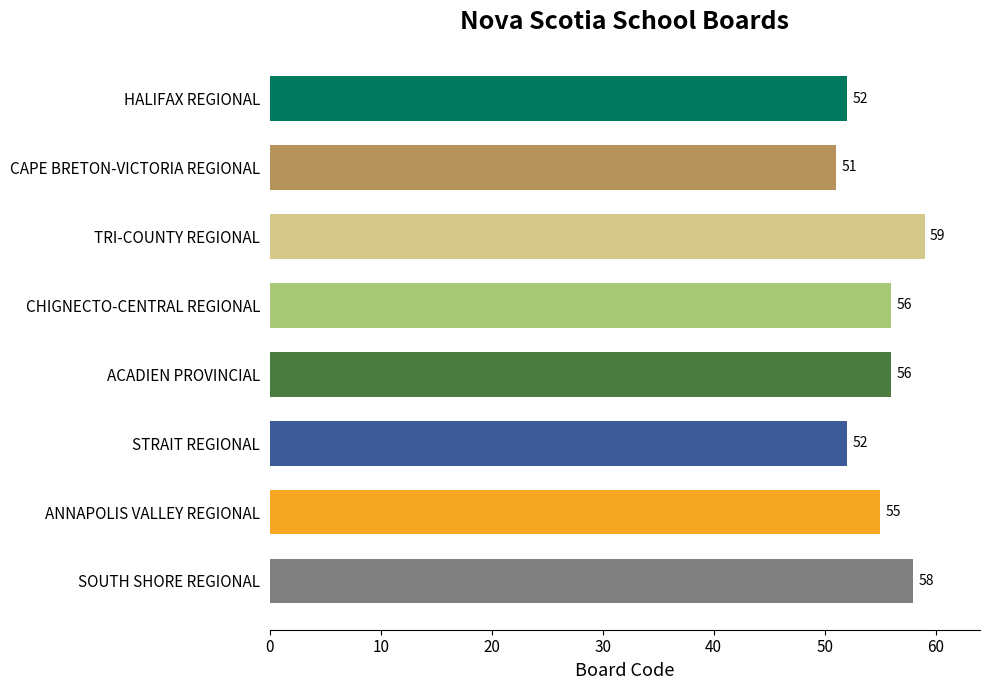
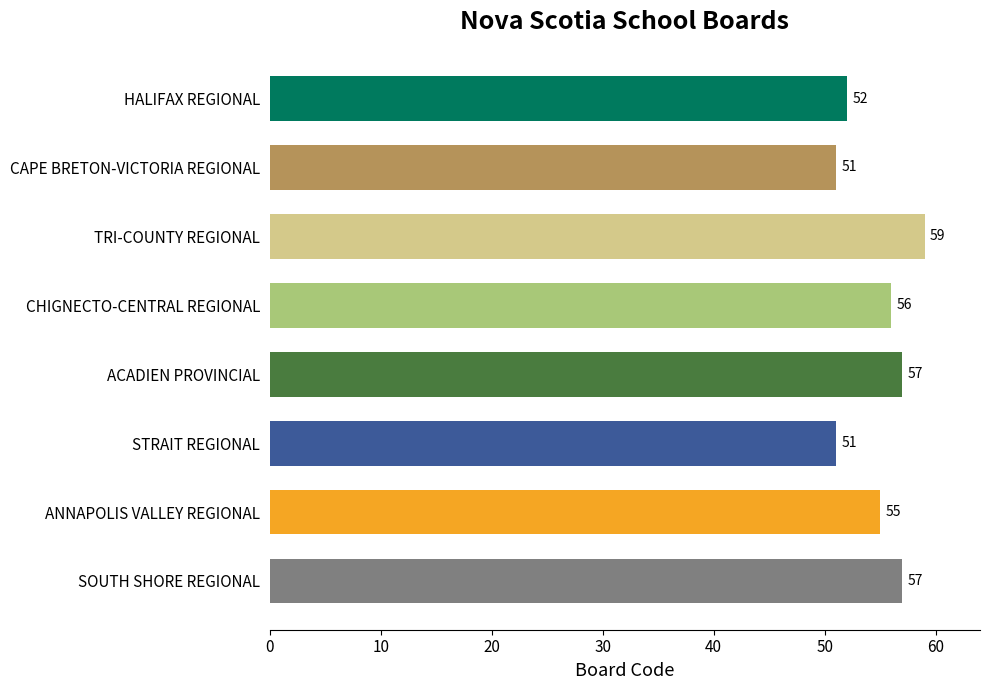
ACADIEN PROVINCIAL: 56 -> 57
STRAIT REGIONAL: 52 -> 51
SOUTH SHORE REGIONAL: 58 -> 57
